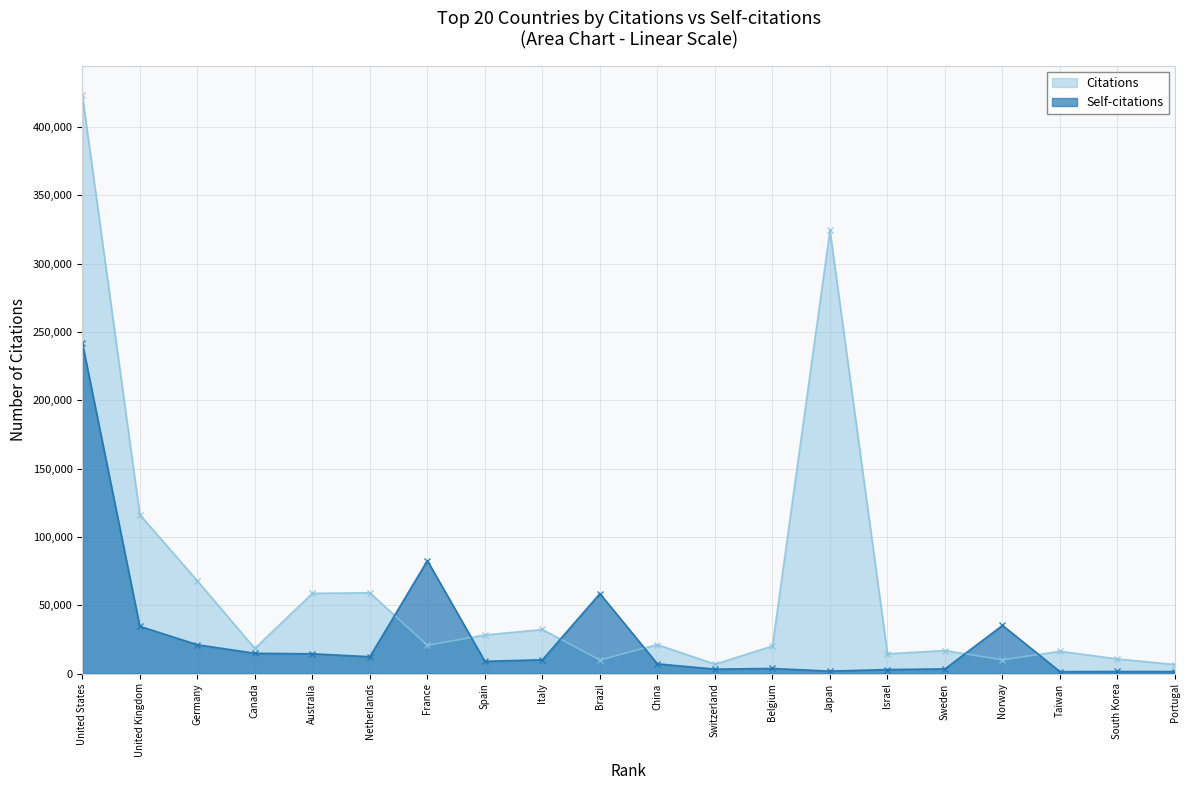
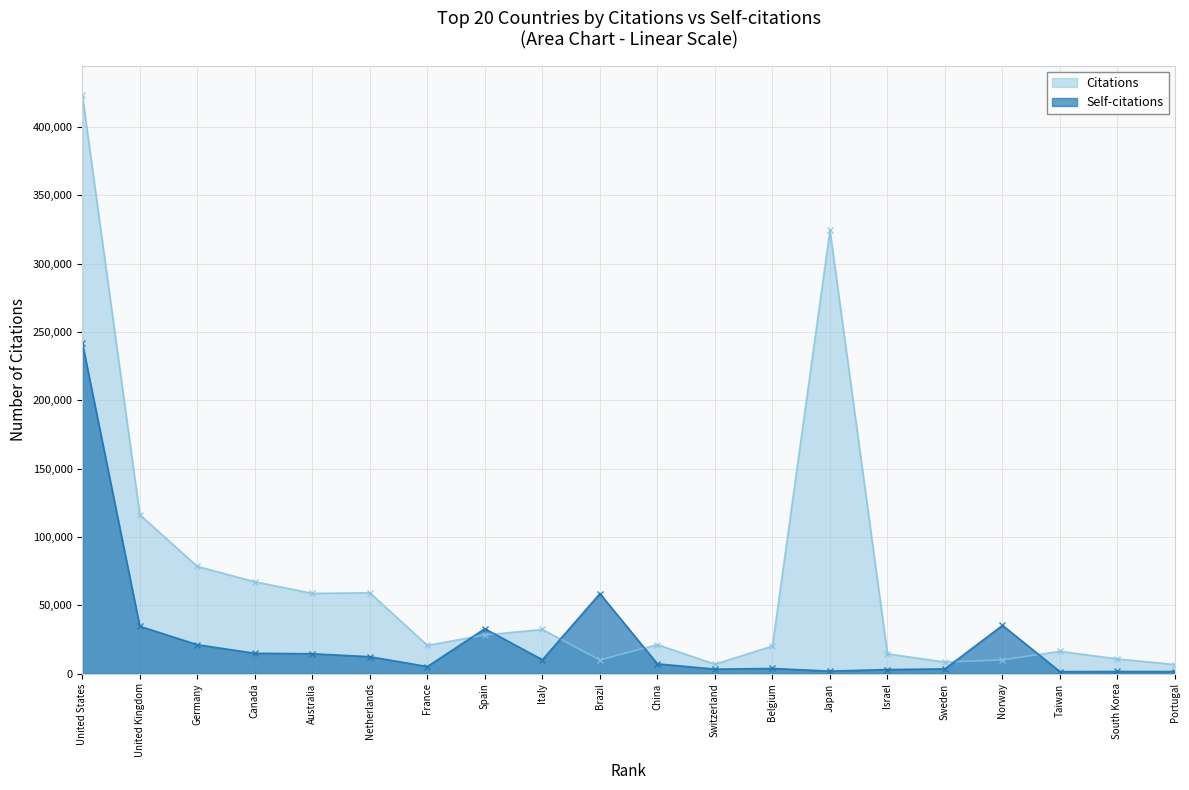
Citations, Germany: 68,000 -> 78,000
Citations, Canada: 18,000 -> 67,000
Self-citations, France: 83,000 -> 5,000
Self-citations, Spain: 9,000 -> 33,000
Citations, Sweden: 17,000 -> 8,000
